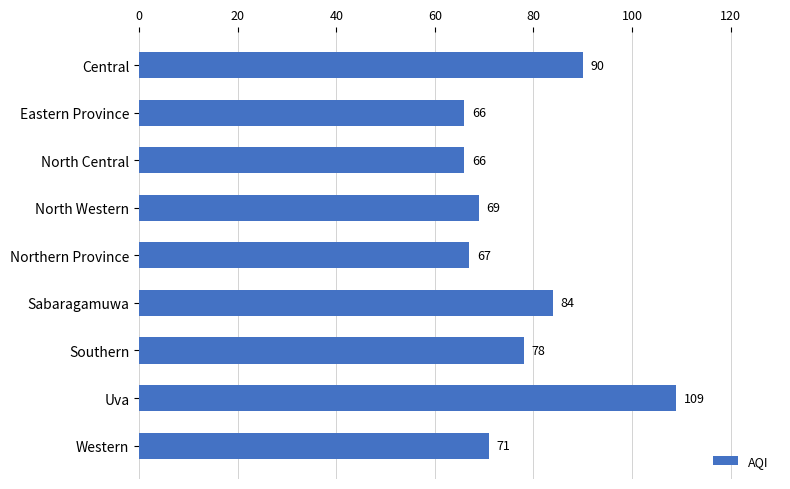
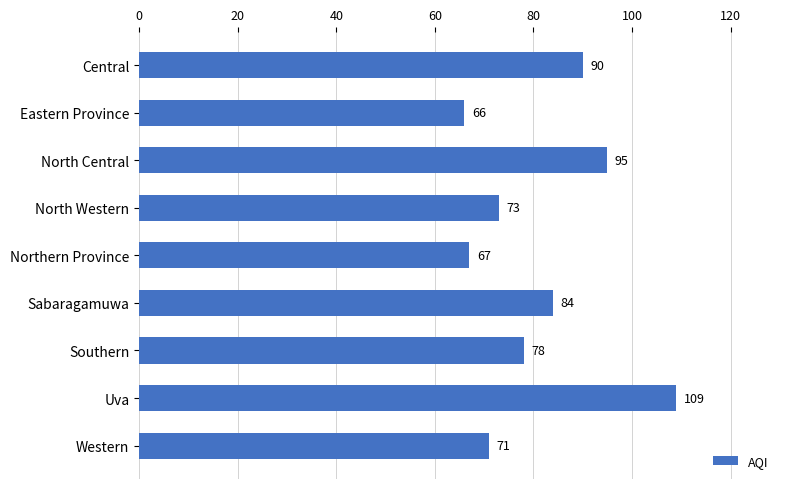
North Central: 66 -> 95
North Western: 69 -> 73
